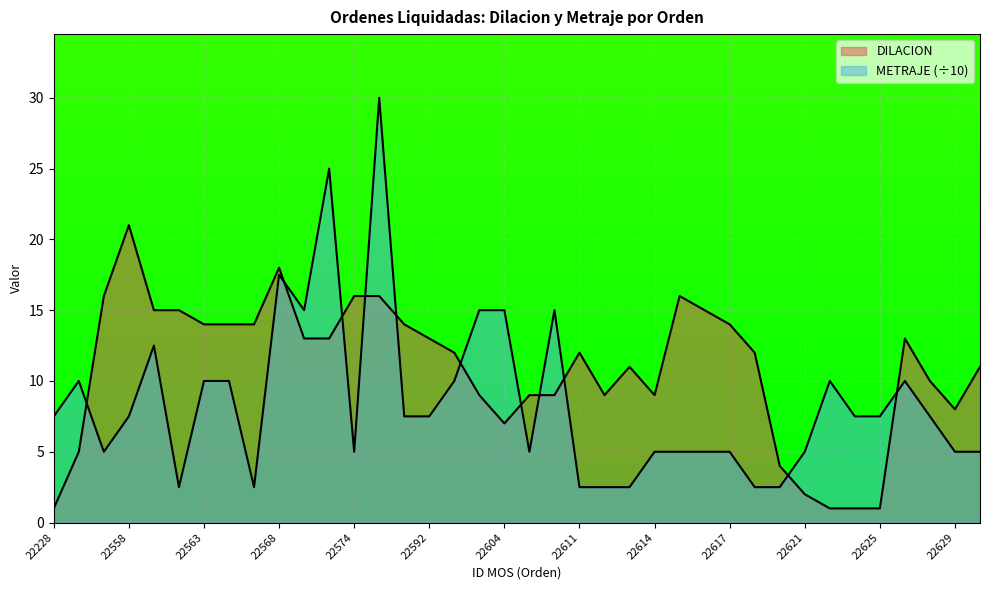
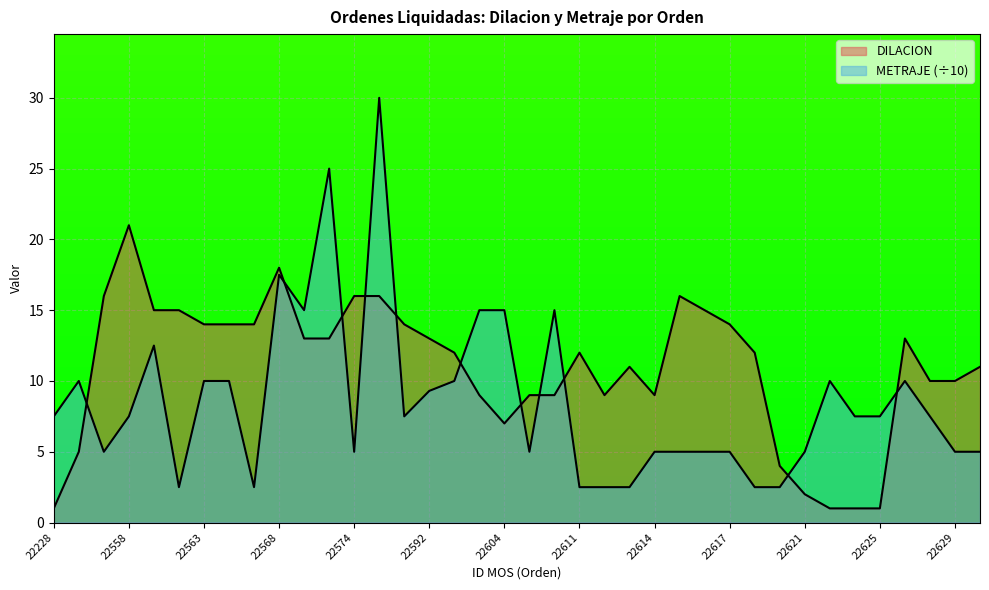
METRAJE (÷10), 22592: 7.5 -> 9.3
DILACION, 22629: 8 -> 10
